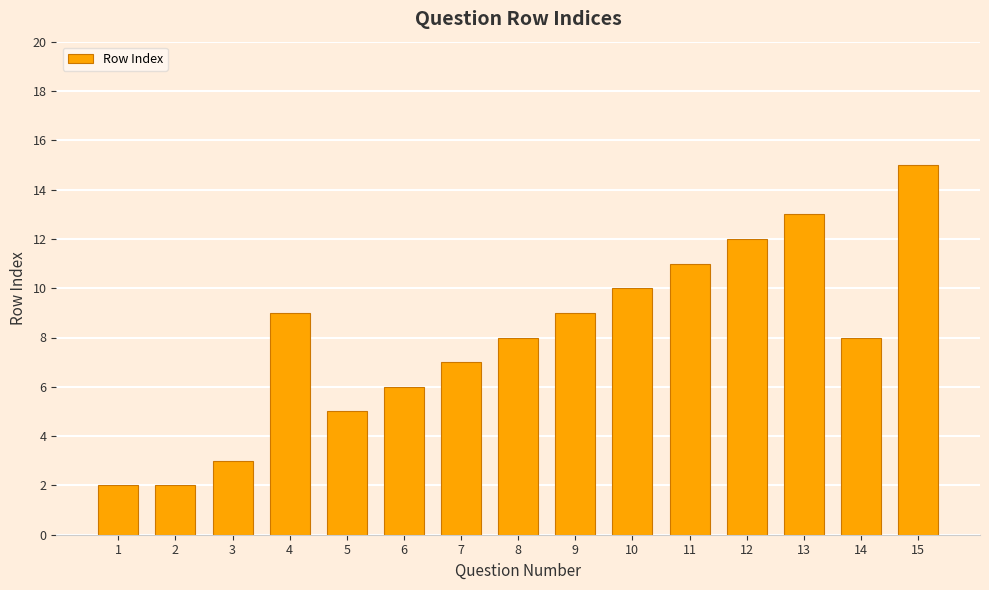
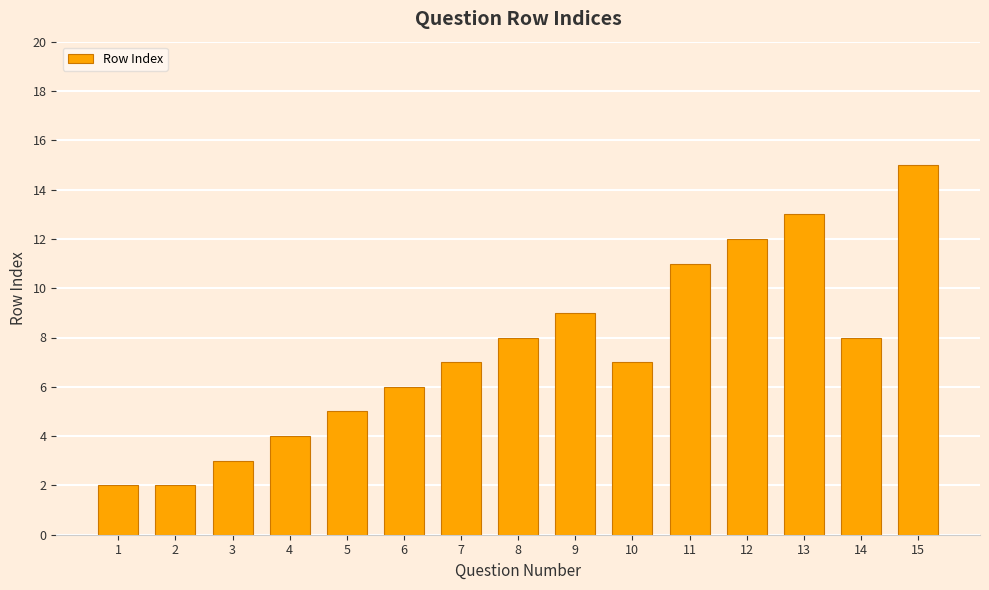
4: 9 -> 4
10: 10 -> 7
